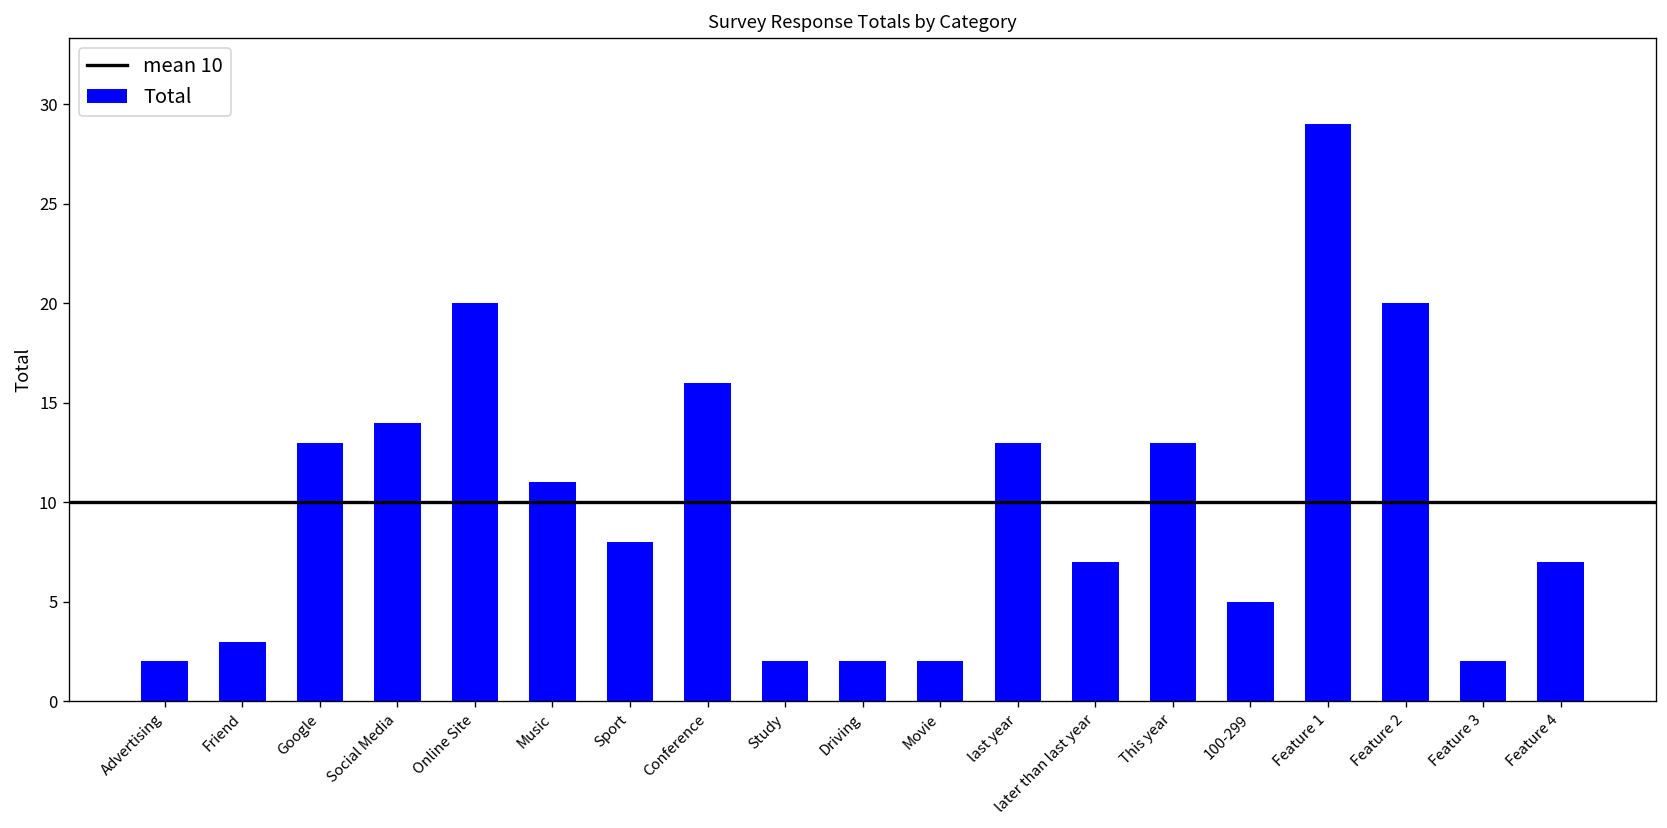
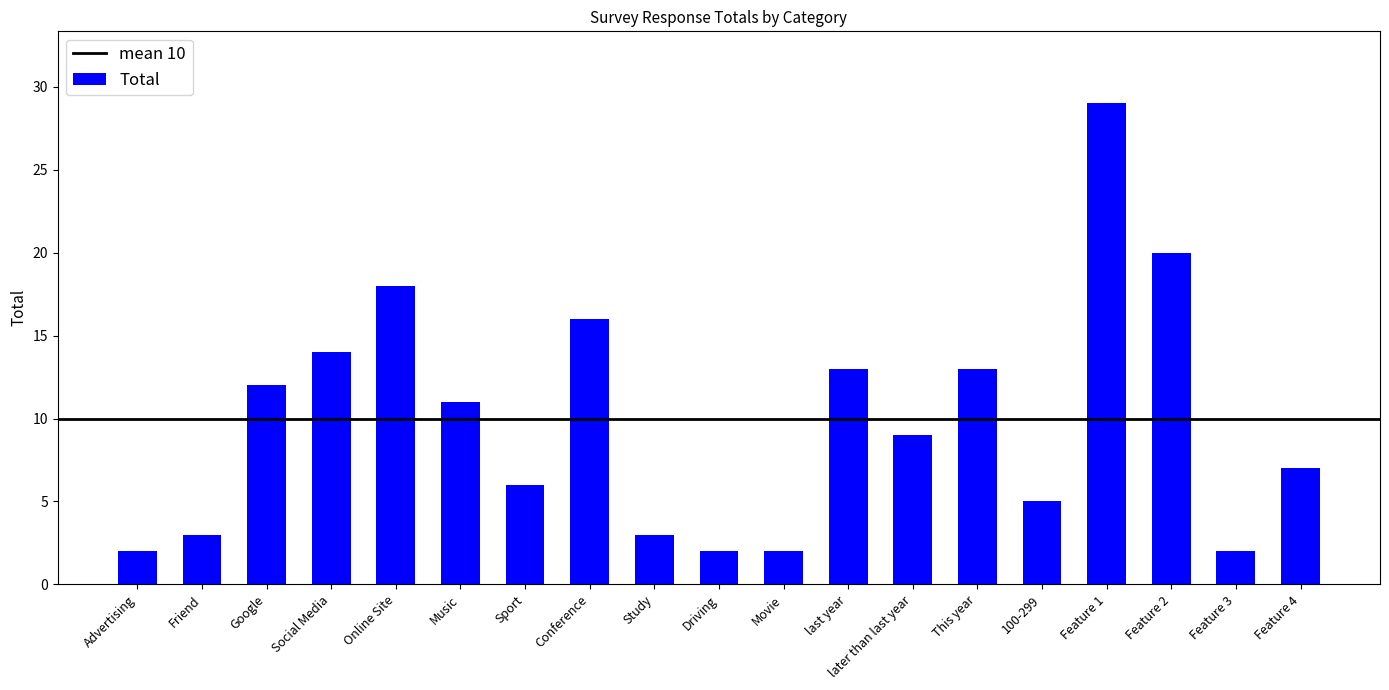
Google: 13 -> 12
Online Site: 20 -> 18
Sport: 8 -> 6
Study: 2 -> 3
later than last year: 7 -> 9
